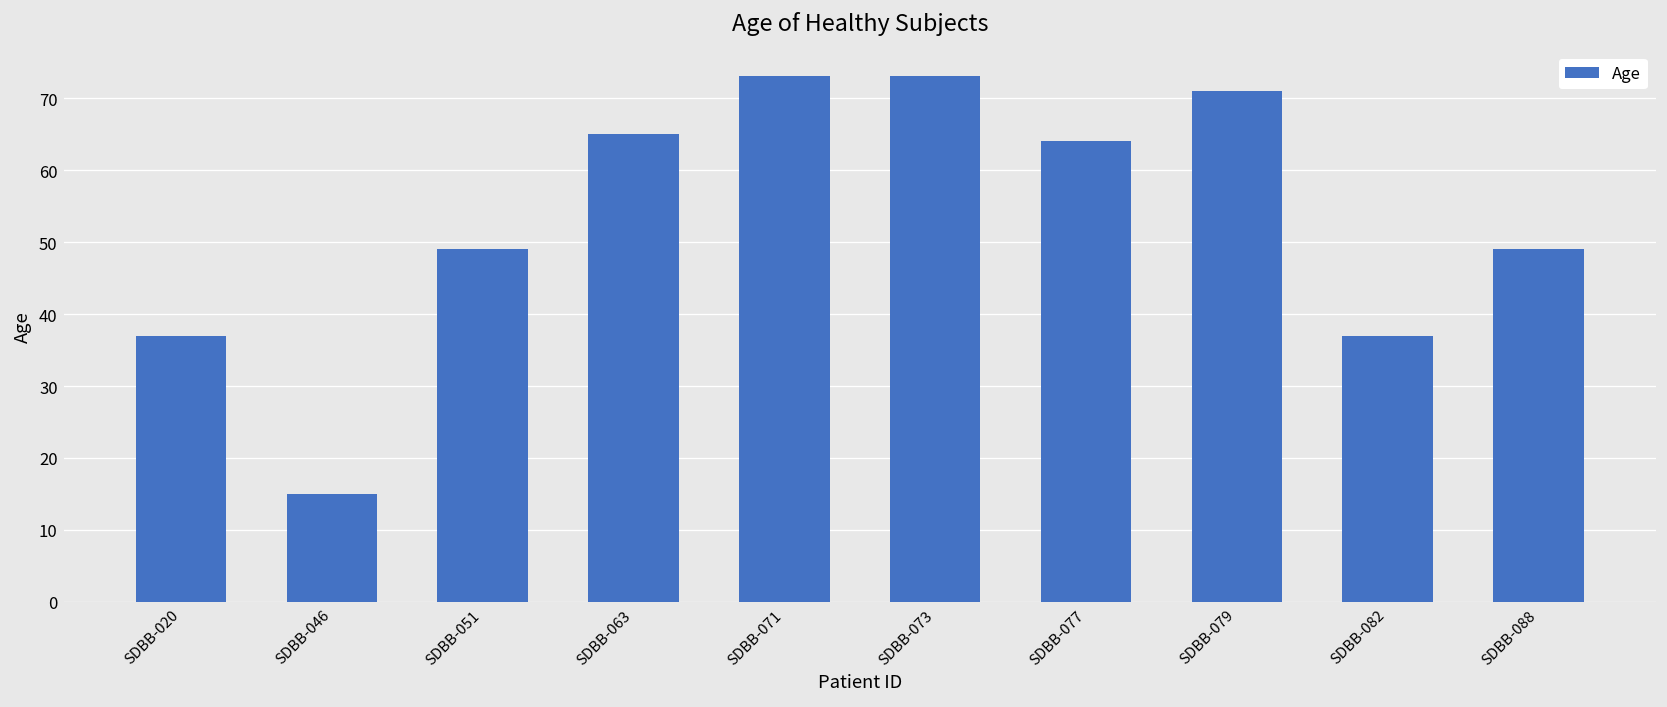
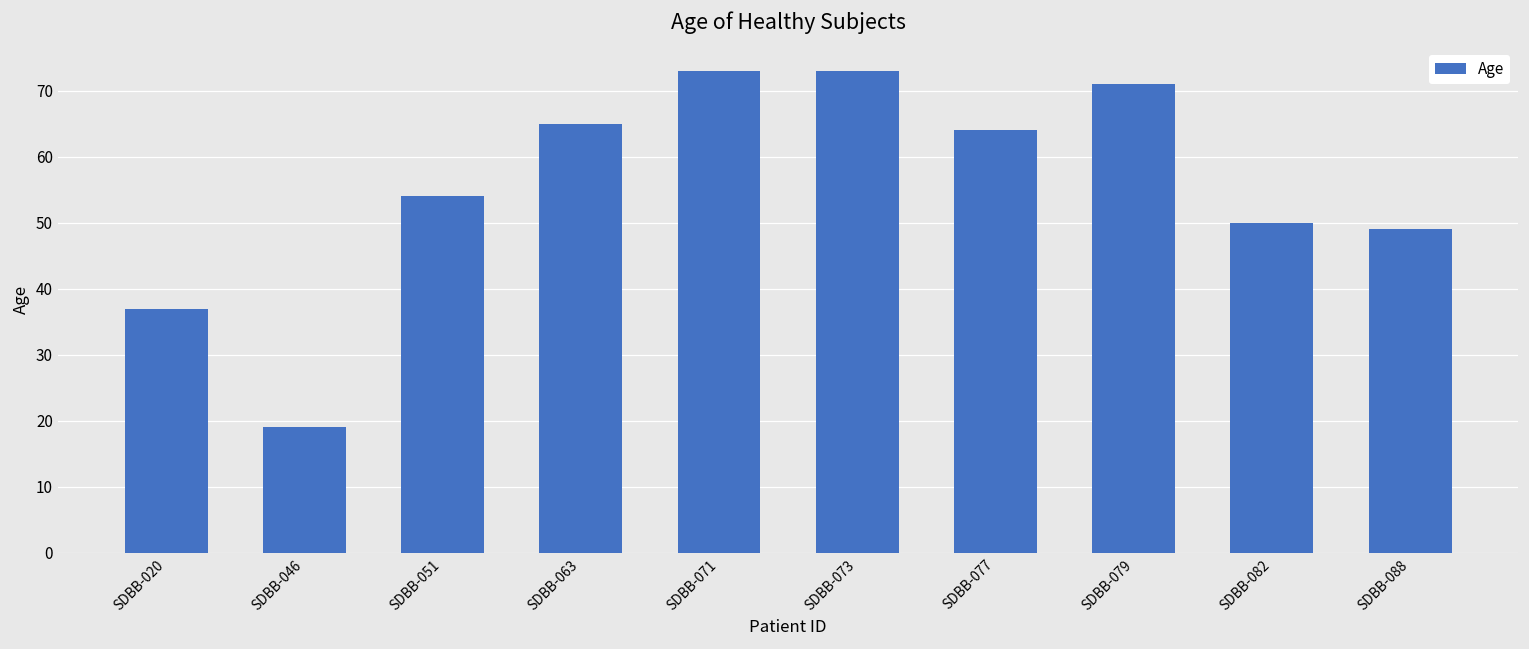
SDBB-046: 15 -> 19
SDBB-051: 49 -> 54
SDBB-082: 37 -> 50
